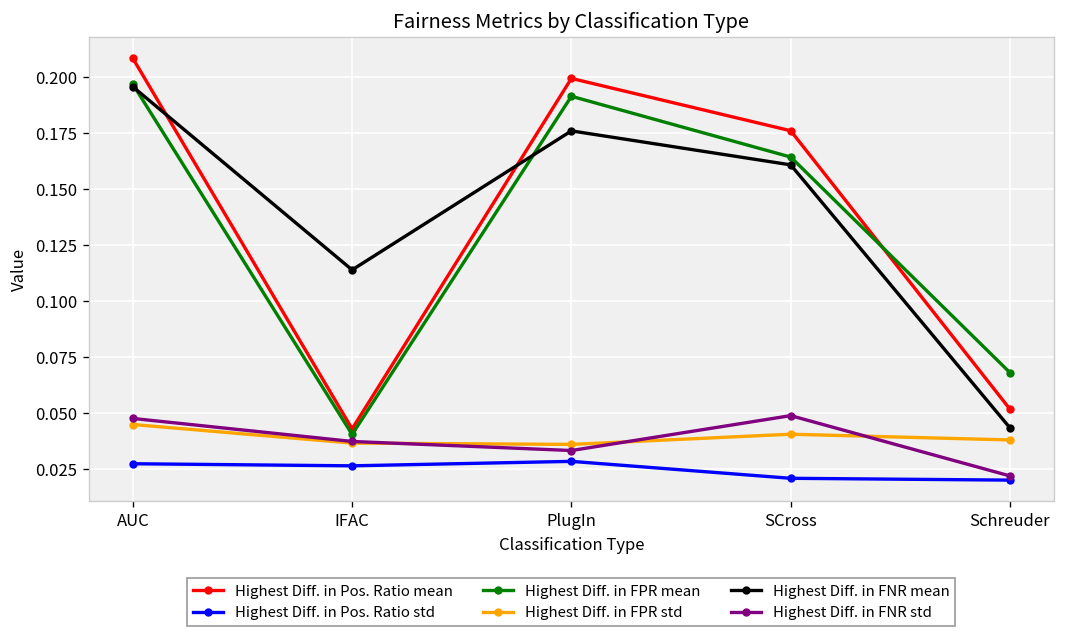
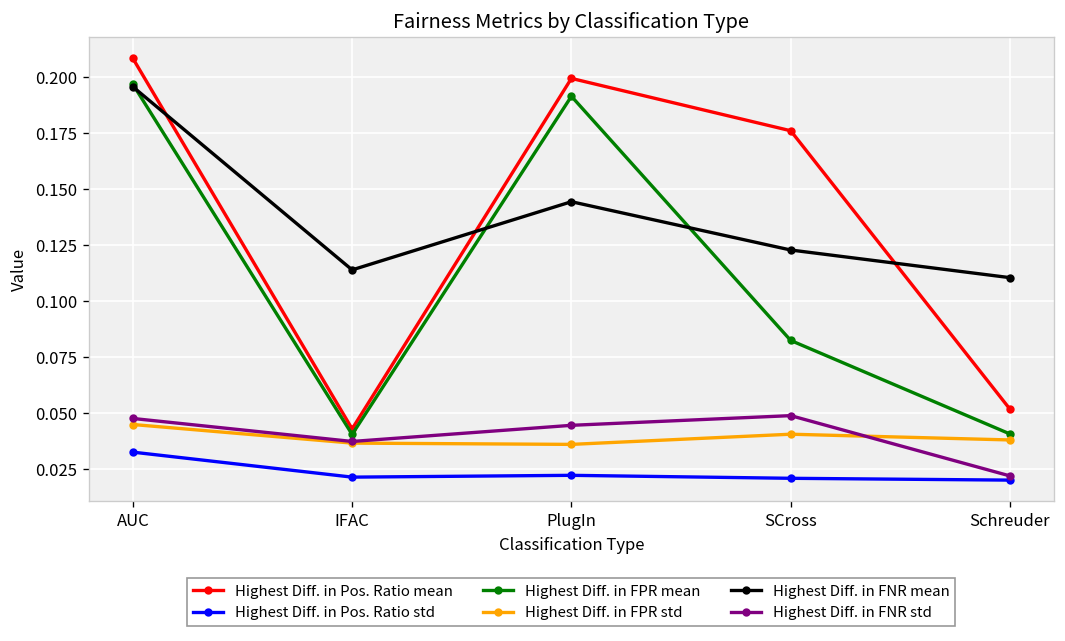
Highest Diff. in Pos. Ratio std, AUC: 0.028 -> 0.033
Highest Diff. in Pos. Ratio std, IFAC: 0.027 -> 0.022
Highest Diff. in Pos. Ratio std, PlugIn: 0.029 -> 0.022
Highest Diff. in FNR mean, PlugIn: 0.176 -> 0.144
Highest Diff. in FNR std, PlugIn: 0.033 -> 0.045
Highest Diff. in FPR mean, SCross: 0.164 -> 0.083
Highest Diff. in FNR mean, SCross: 0.161 -> 0.123
Highest Diff. in FPR mean, Schreuder: 0.068 -> 0.041
Highest Diff. in FNR mean, Schreuder: 0.044 -> 0.111
